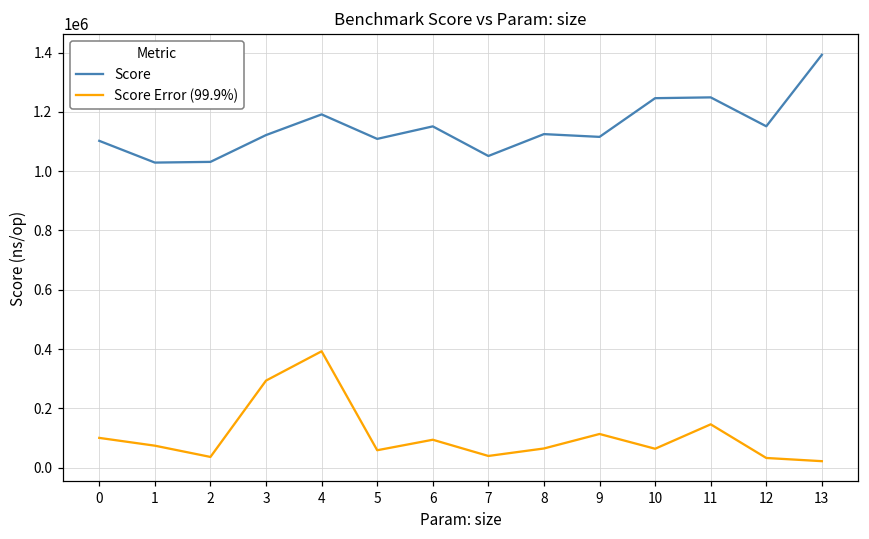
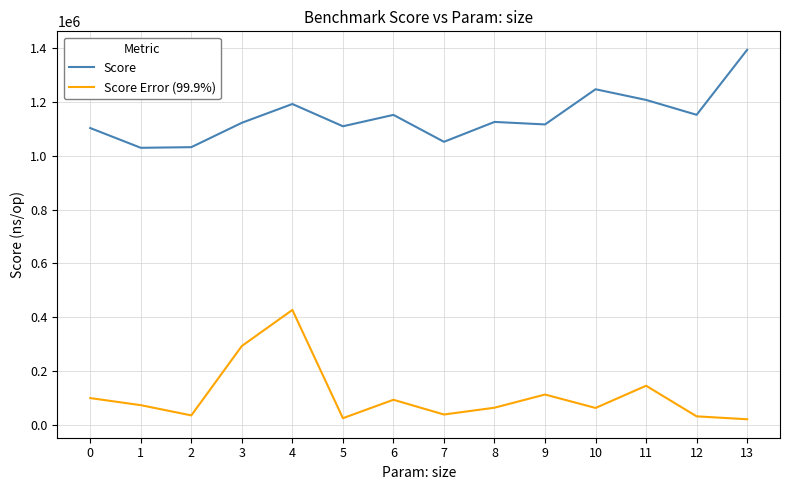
Score Error (99.9%), 4: 390000 -> 430000
Score Error (99.9%), 5: 60000 -> 30000
Score, 11: 1250000 -> 1210000
